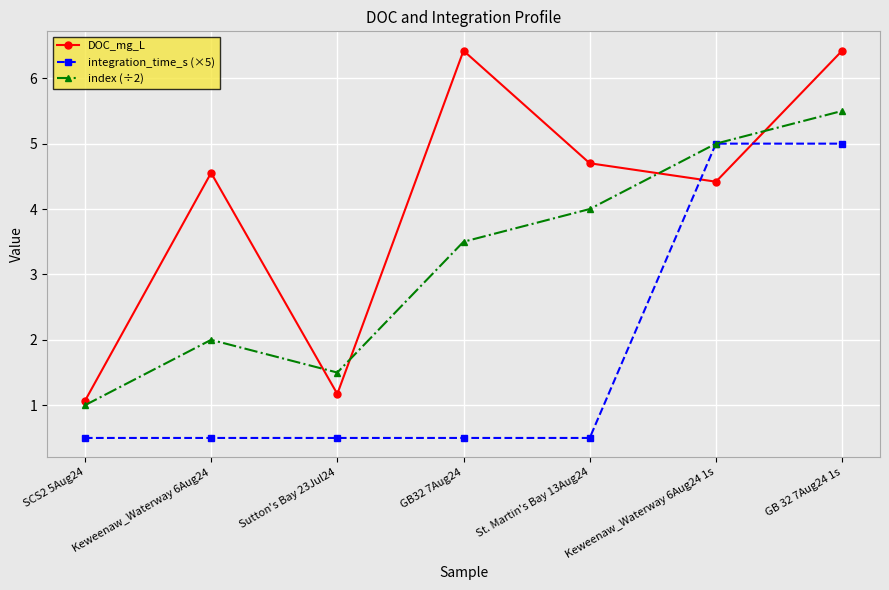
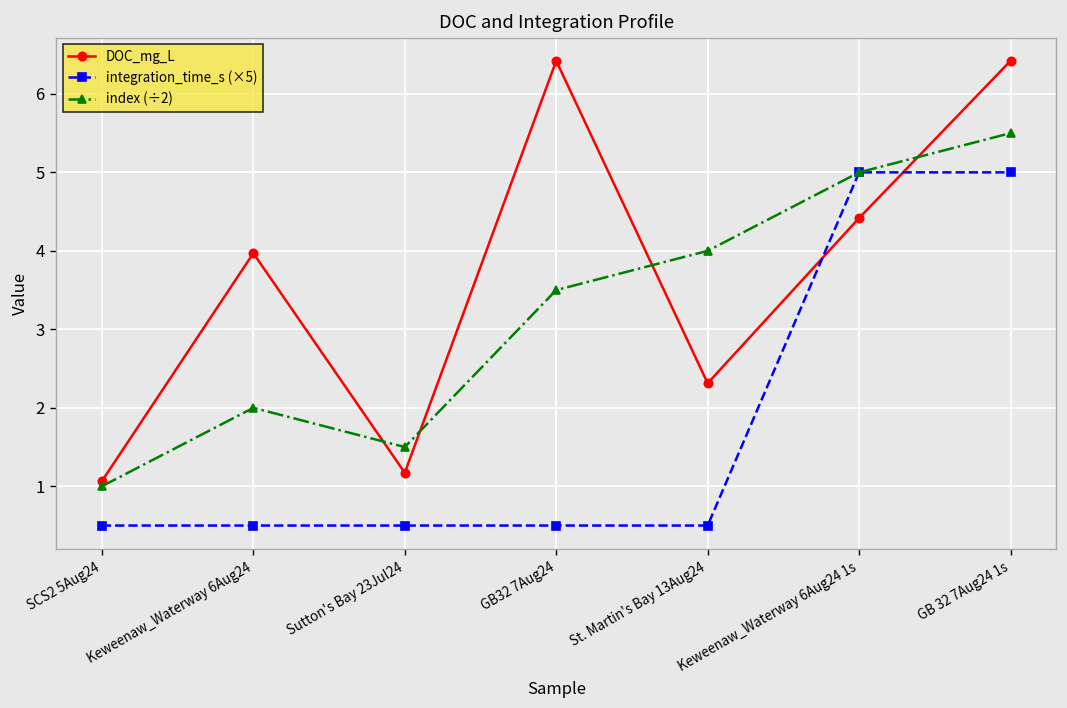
DOC_mg_L, Keweenaw_Waterway 6Aug24: 4.6 -> 4.0
DOC_mg_L, St. Martin's Bay 13Aug24: 4.7 -> 2.3
